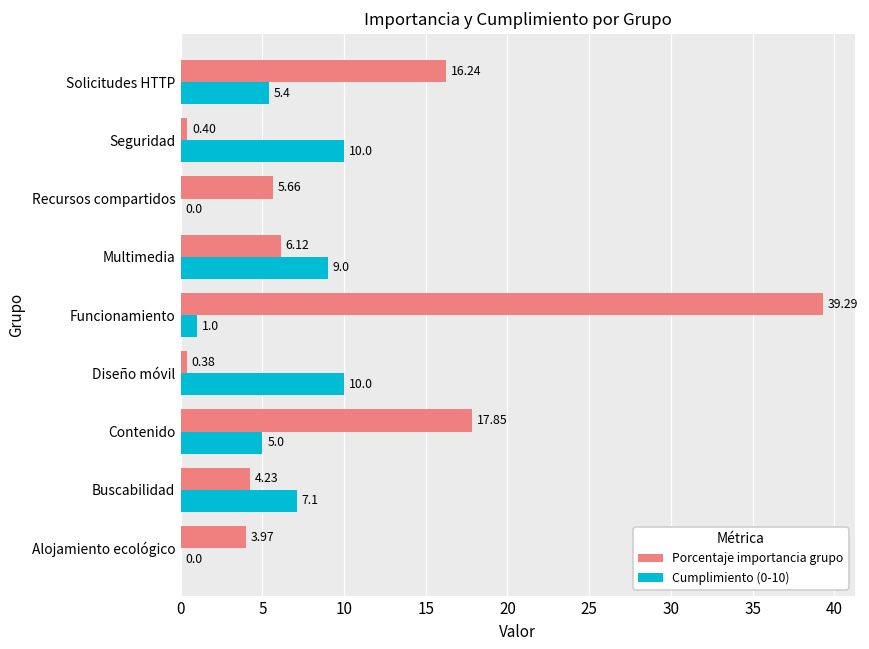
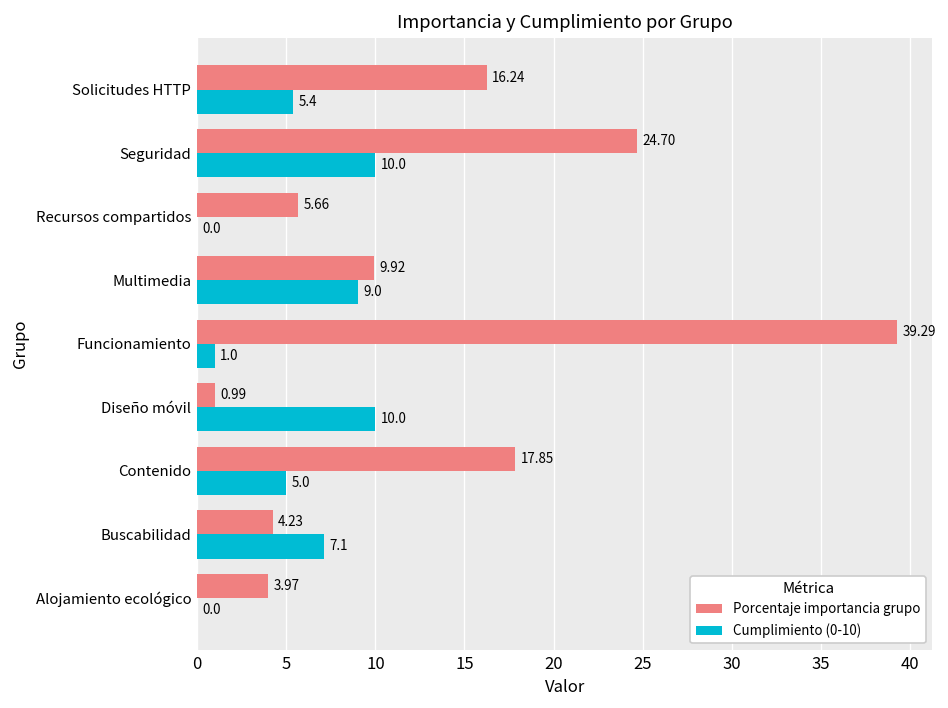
Porcentaje importancia grupo, Seguridad: 0.40 -> 24.70
Porcentaje importancia grupo, Multimedia: 6.12 -> 9.92
Porcentaje importancia grupo, Diseño móvil: 0.38 -> 0.99
